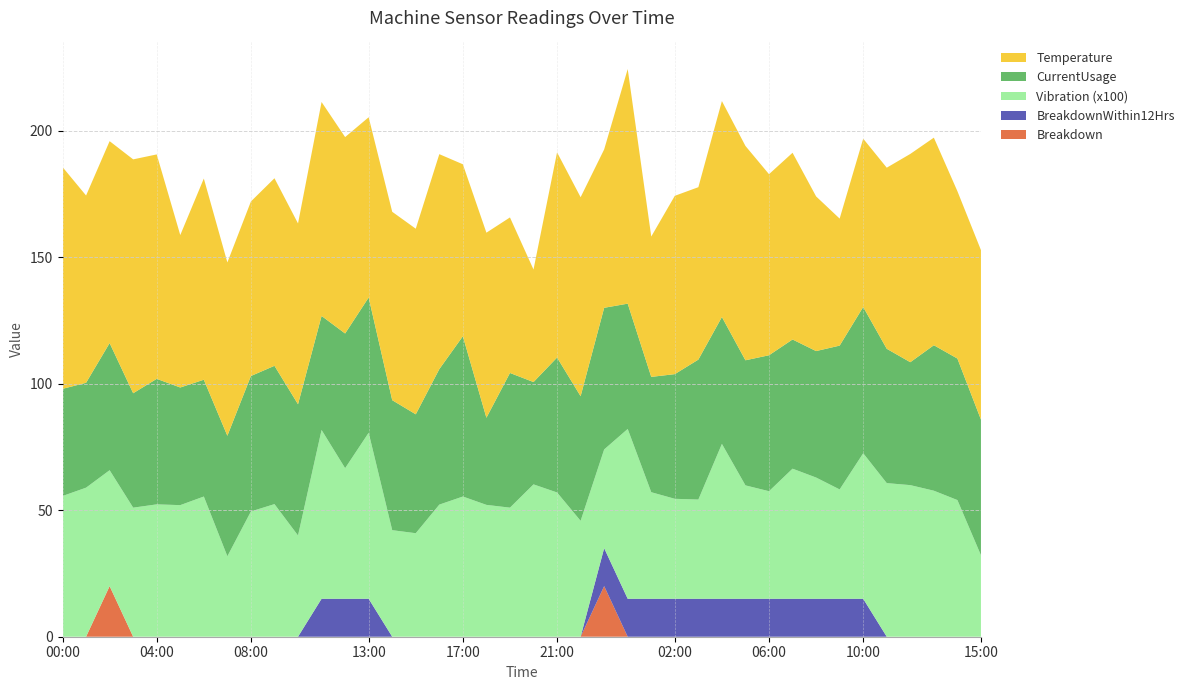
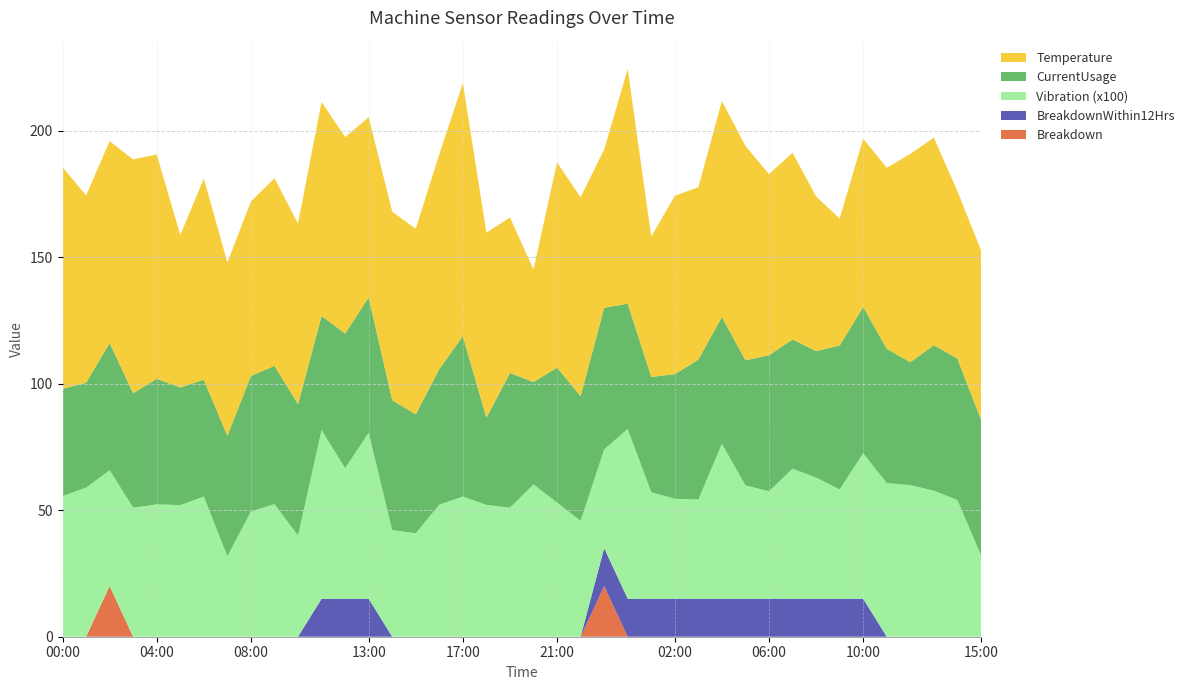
Temperature, 17:00: 68 -> 100
Vibration (x100), 21:00: 57 -> 53
